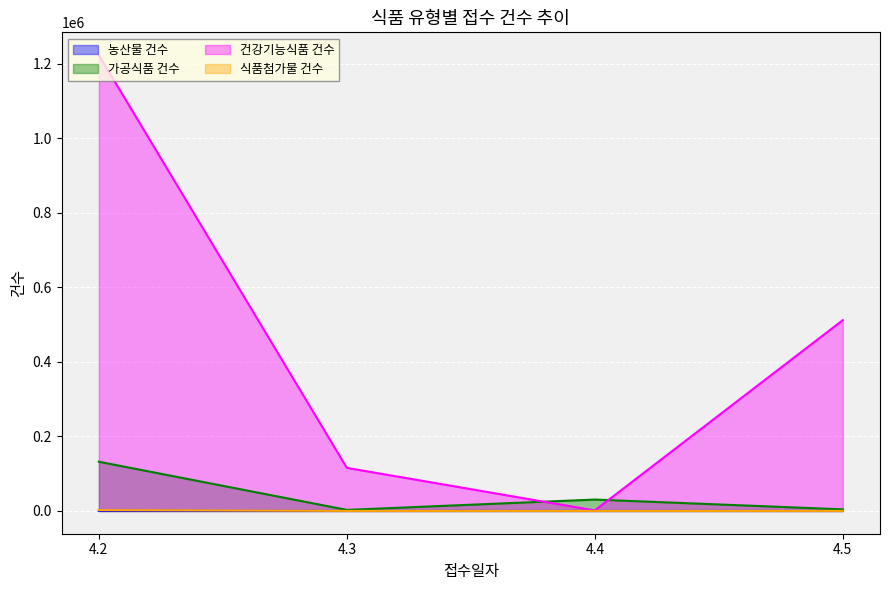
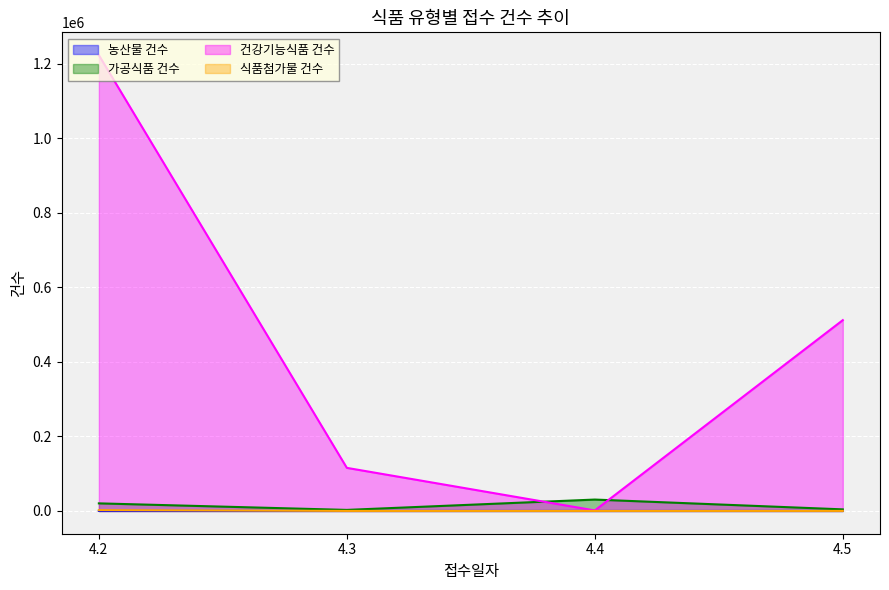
가공식품 건수, 4.2: 130000 -> 20000
